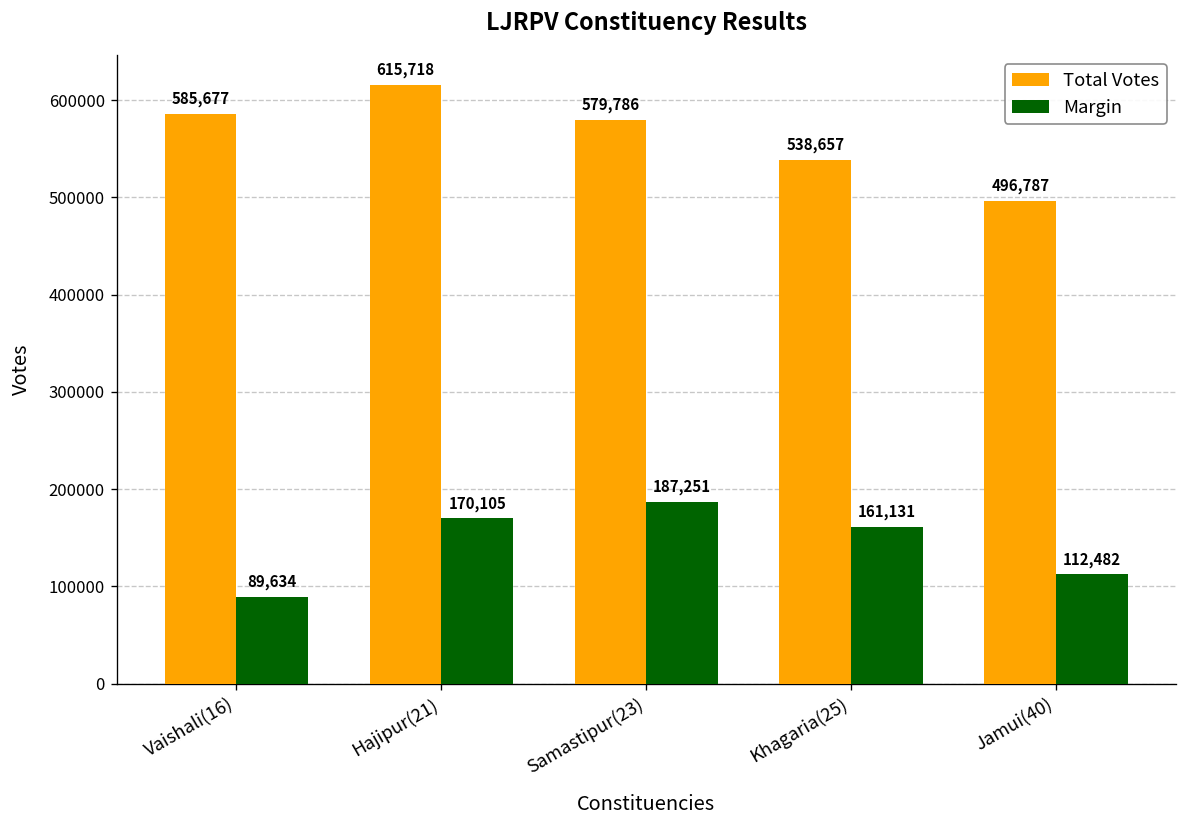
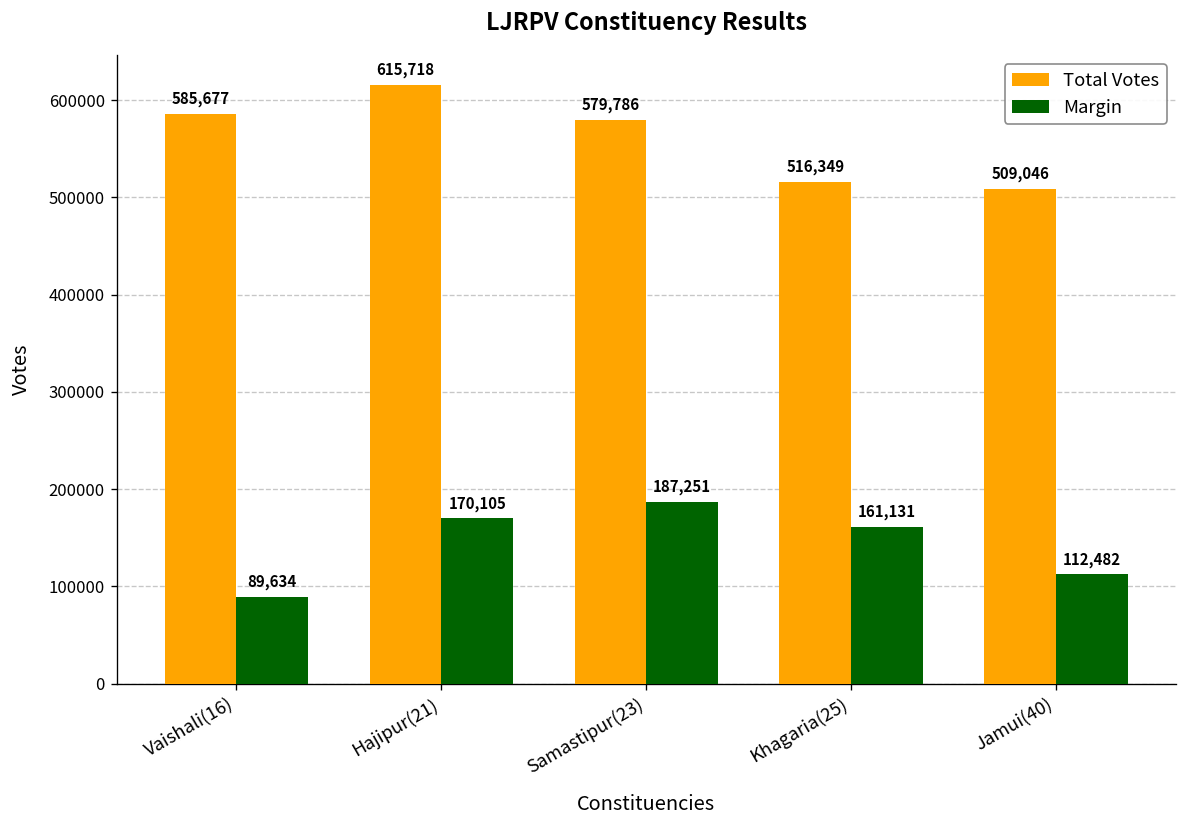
Total Votes, Khagaria(25): 538,657 -> 516,349
Total Votes, Jamui(40): 496,787 -> 509,046
